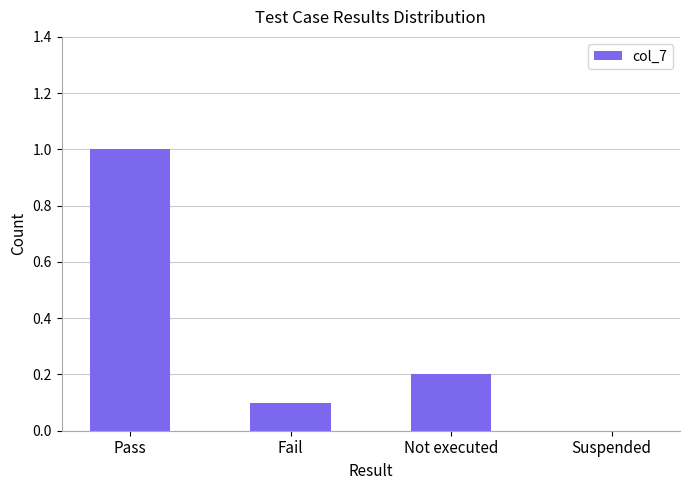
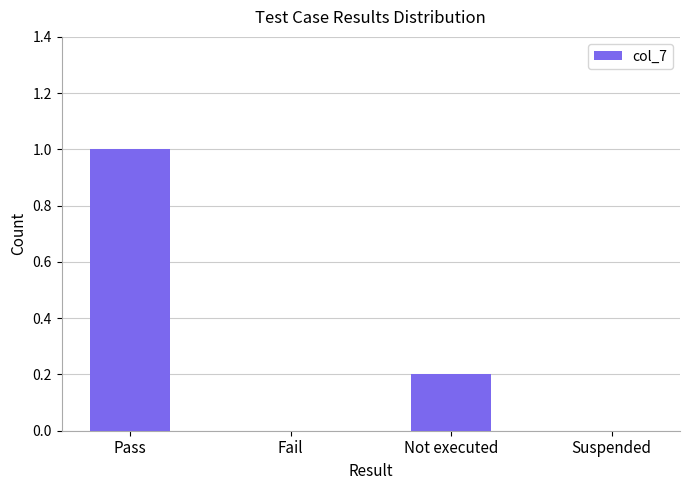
Fail: 0.1 -> 0.0
